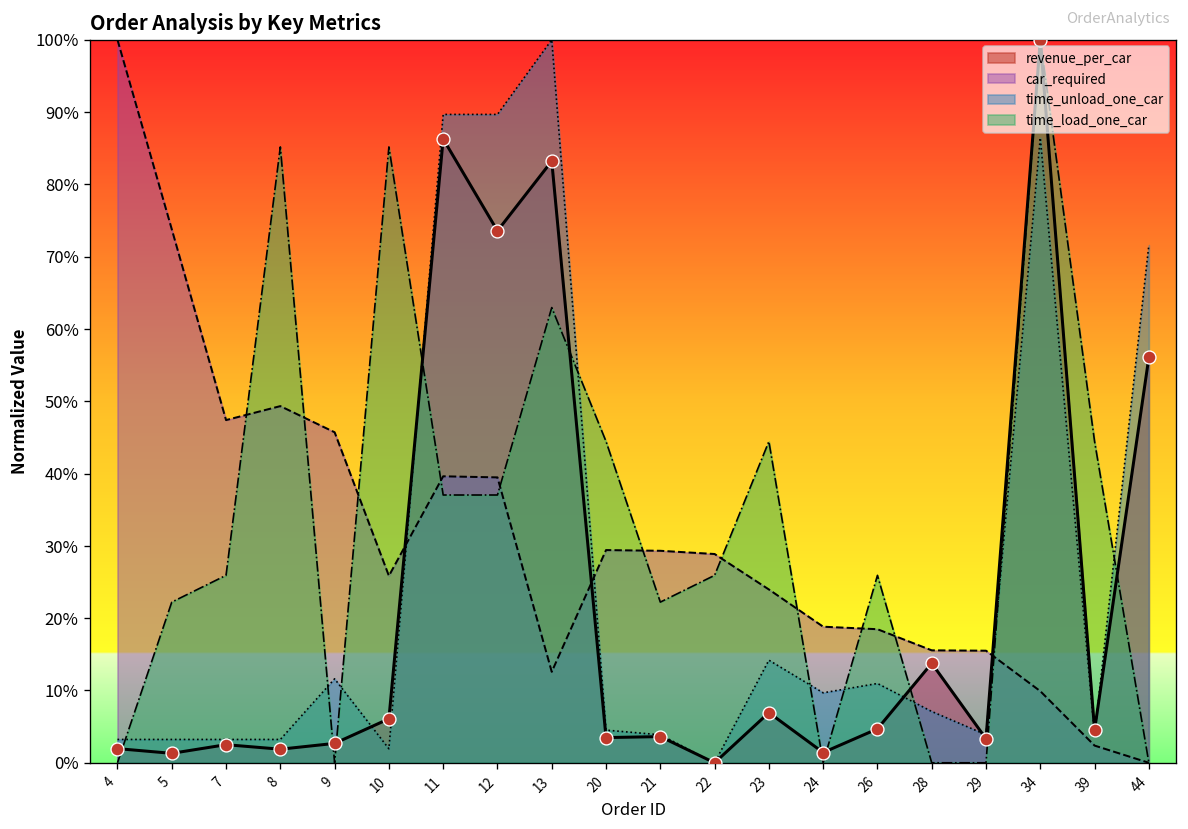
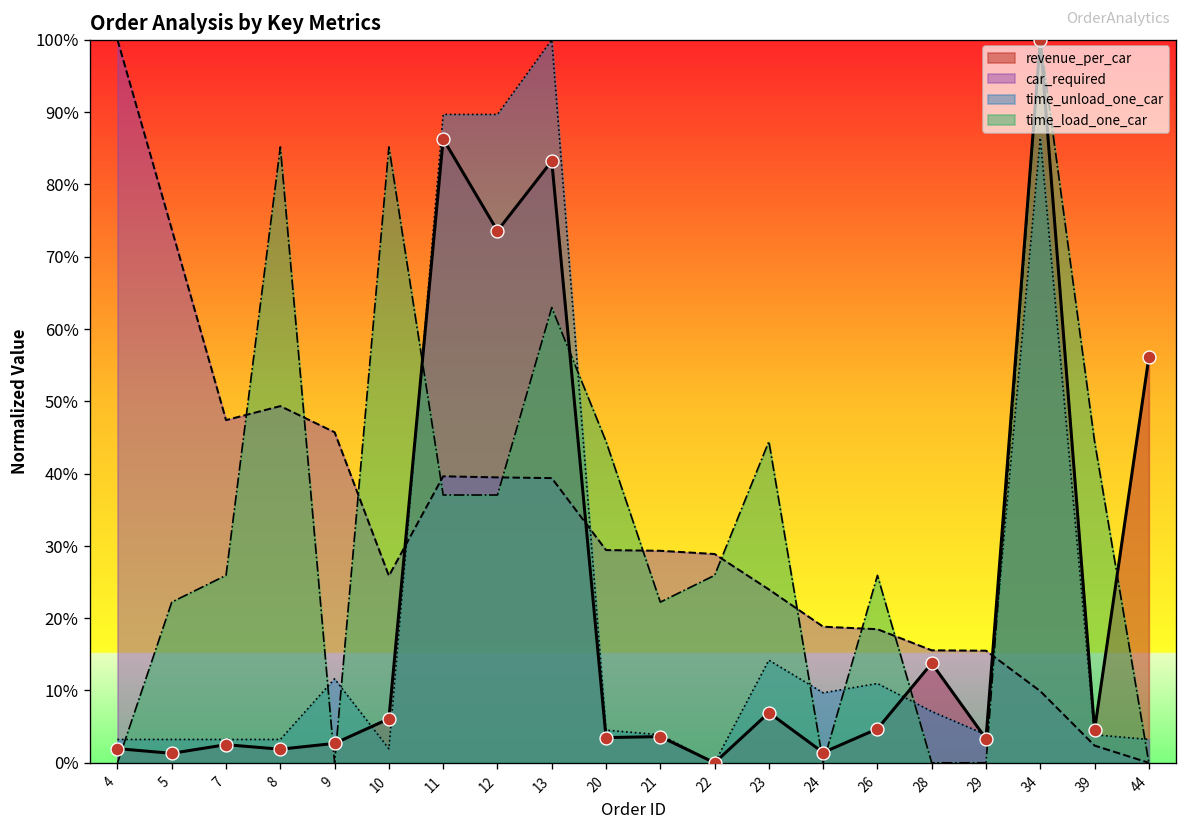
car_required, 13: 13% -> 39%
time_unload_one_car, 44: 72% -> 3%
